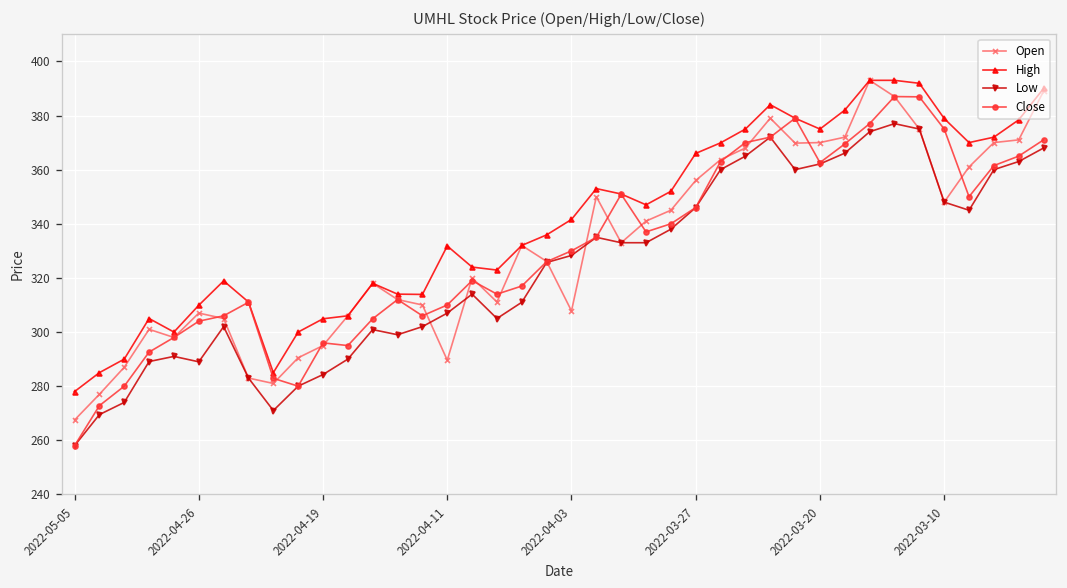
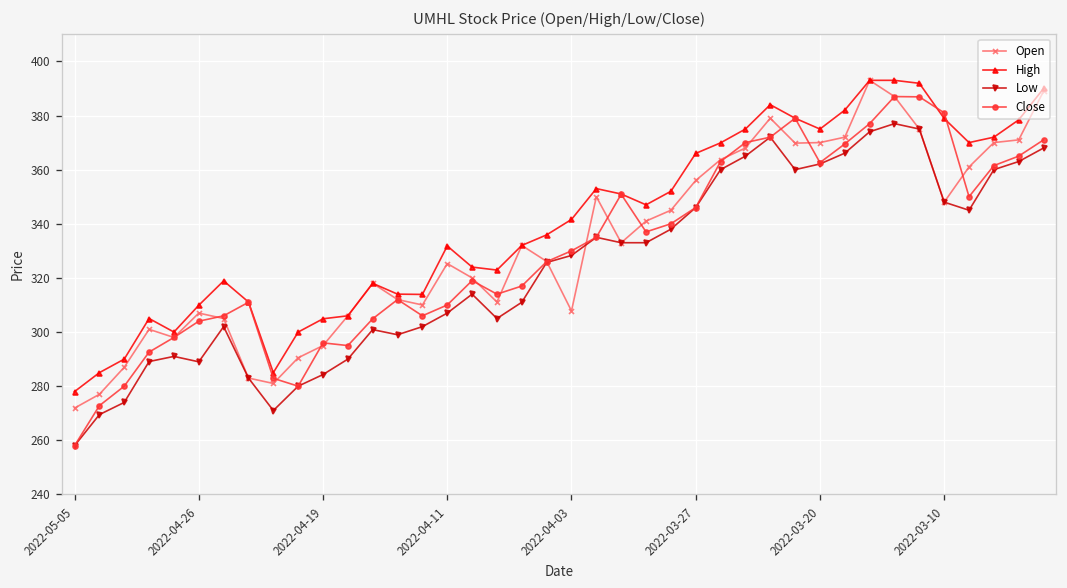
Open, 2022-05-05: 268 -> 272
Open, 2022-04-11: 290 -> 325
Close, 2022-03-10: 375 -> 381
